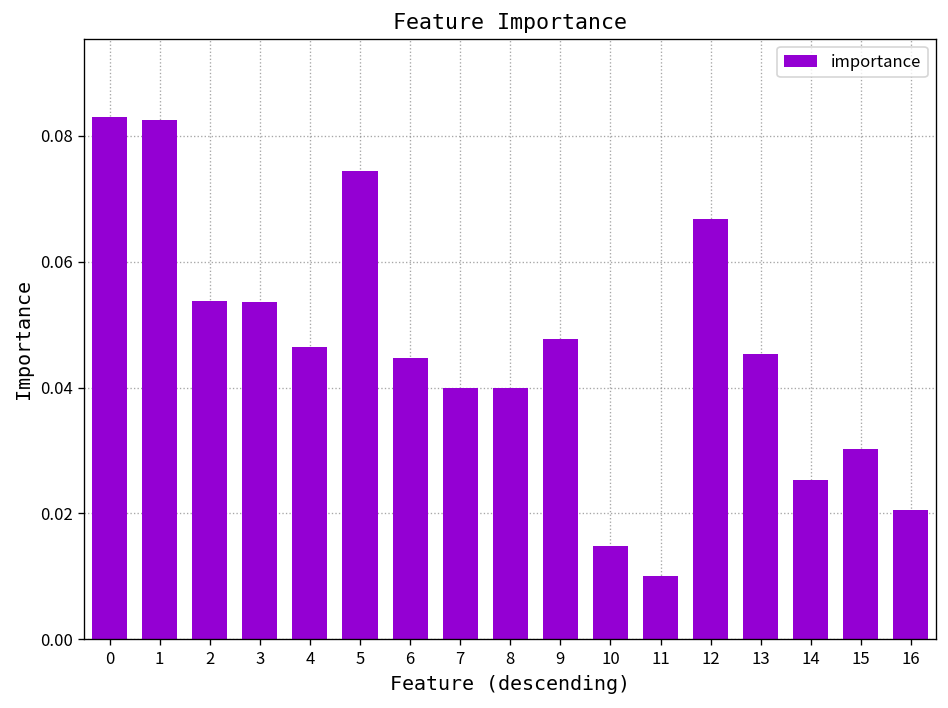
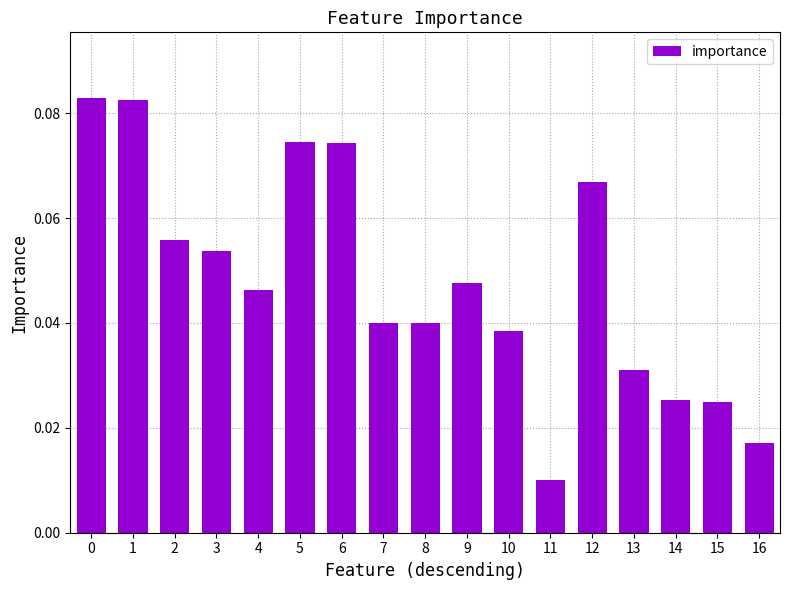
2: 0.054 -> 0.056
6: 0.045 -> 0.074
10: 0.015 -> 0.038
13: 0.045 -> 0.031
15: 0.030 -> 0.025
16: 0.021 -> 0.017
